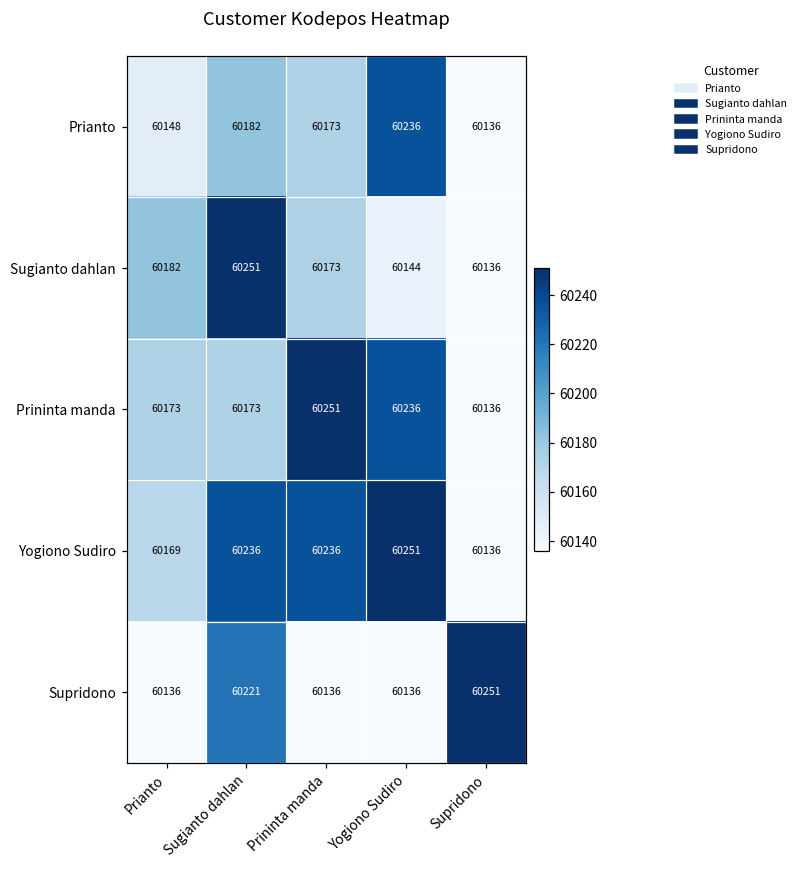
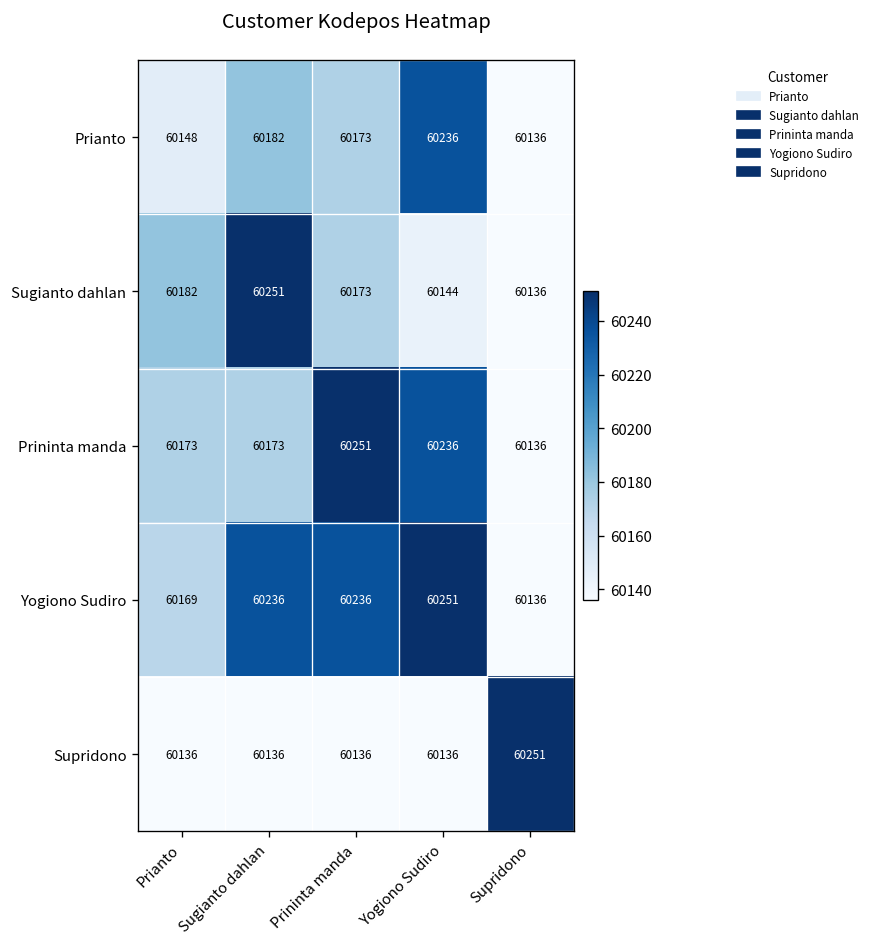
Supridono, Sugianto dahlan: 60221 -> 60136
